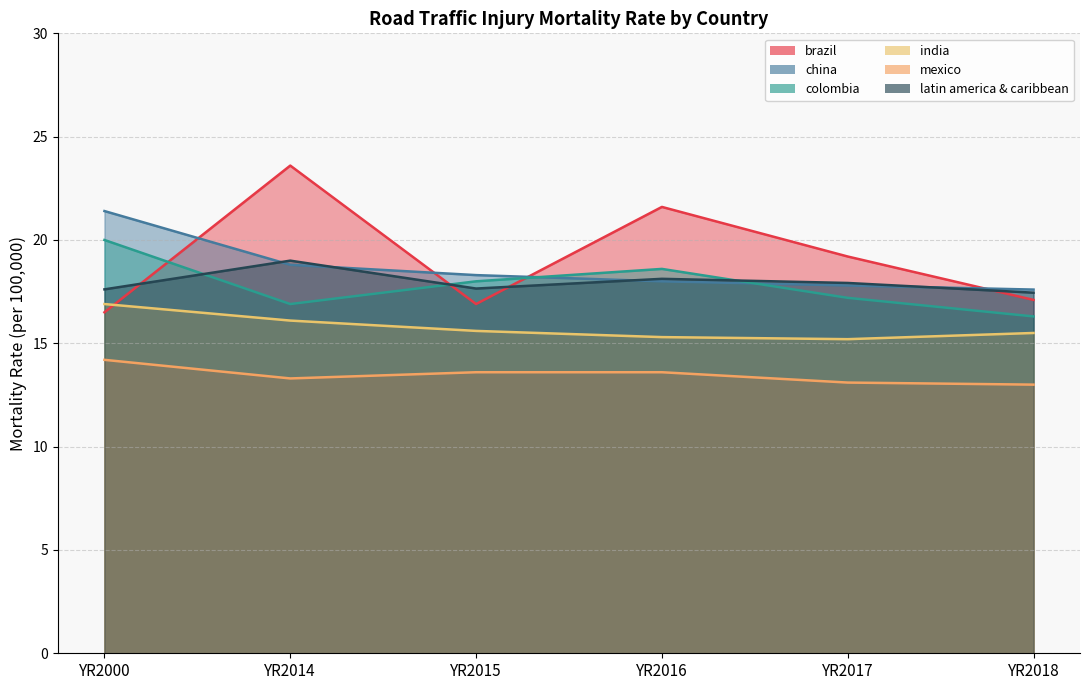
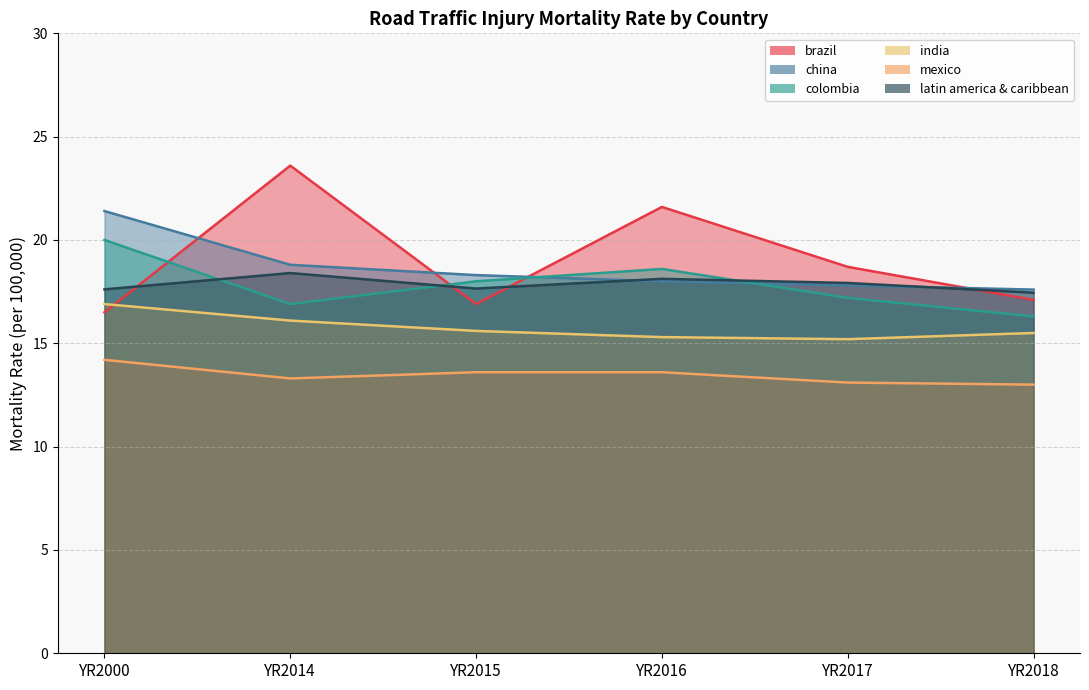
latin america & caribbean, YR2014: 19.0 -> 18.4
brazil, YR2017: 19.2 -> 18.7
